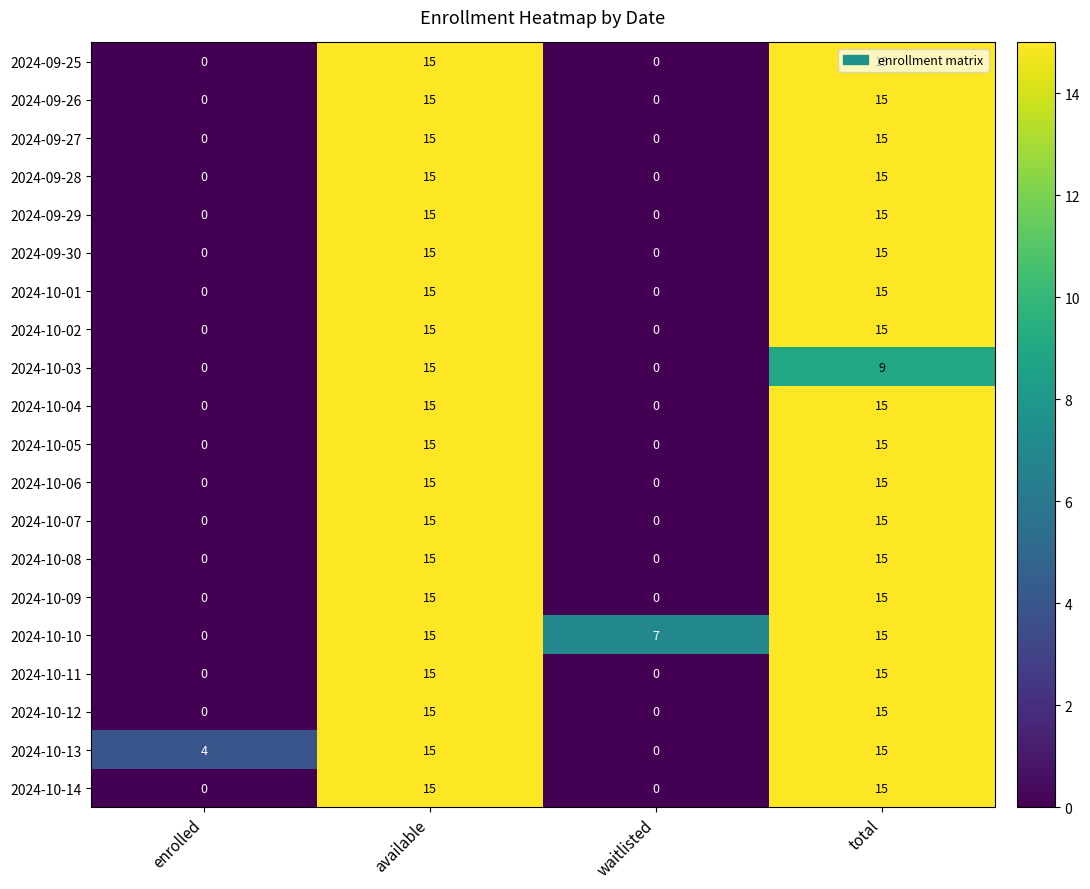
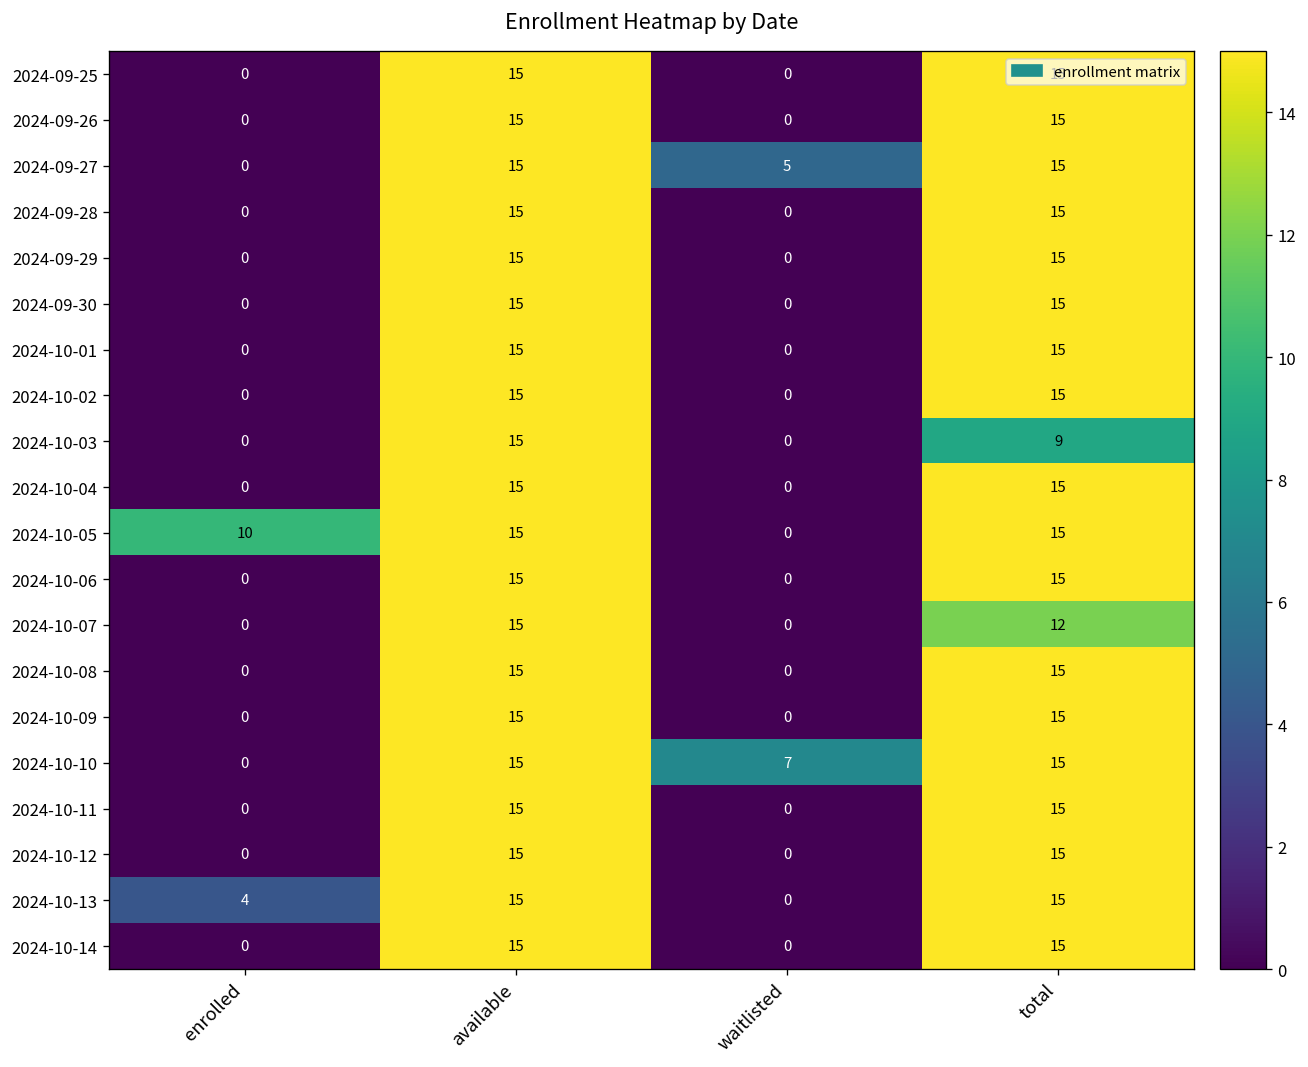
2024-09-27, waitlisted: 0 -> 5
2024-10-05, enrolled: 0 -> 10
2024-10-07, total: 15 -> 12
